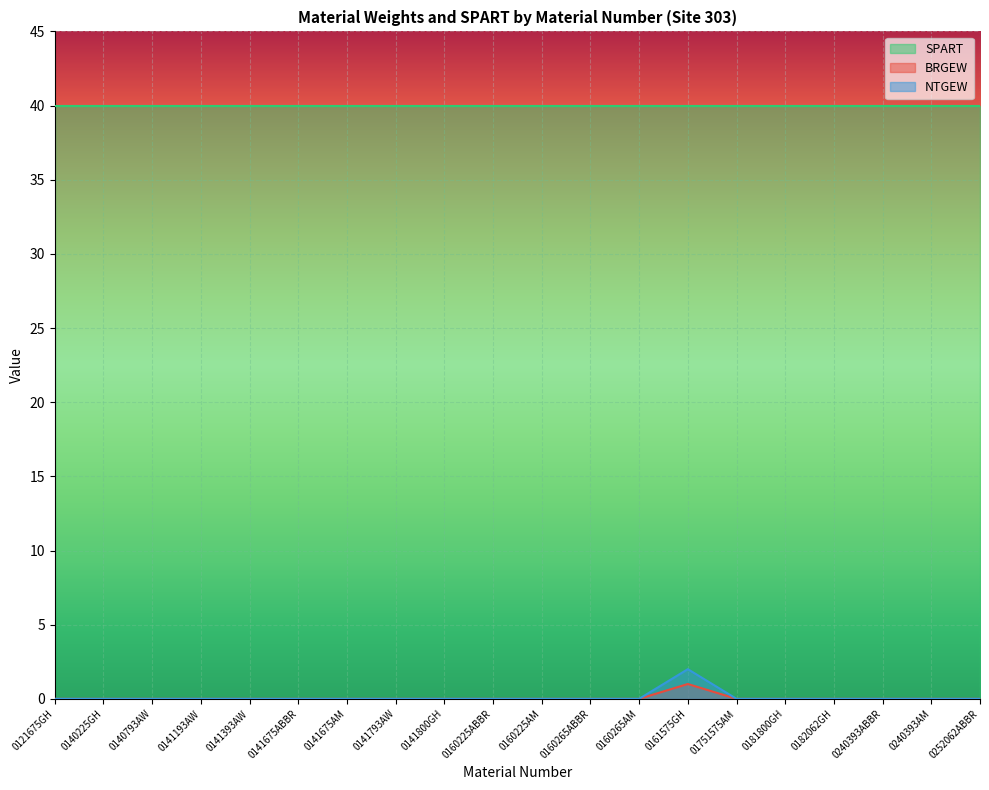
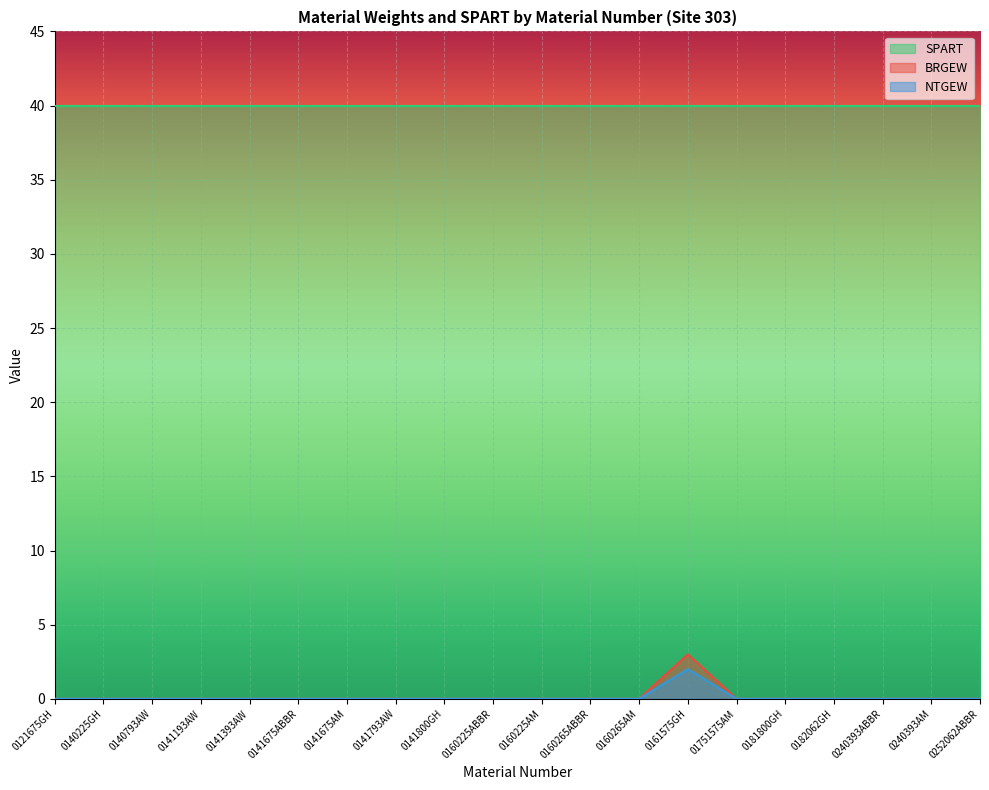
BRGEW, 0161575GH: 1 -> 3
